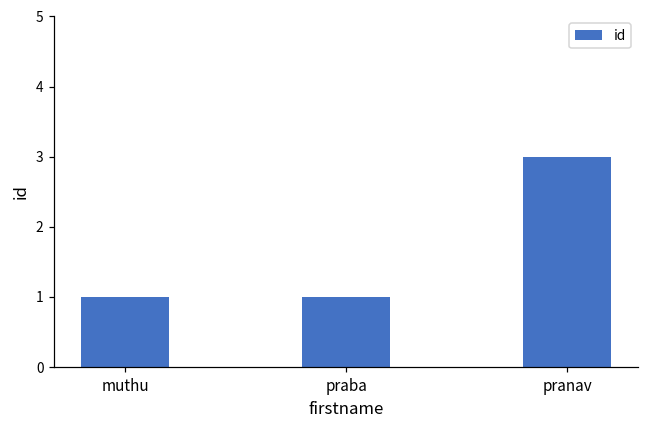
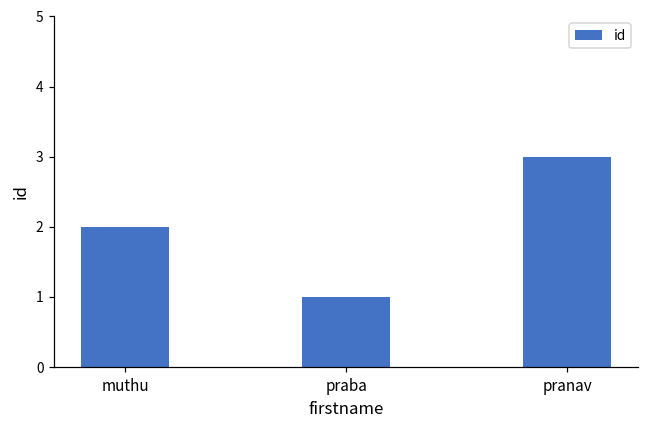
muthu: 1 -> 2
